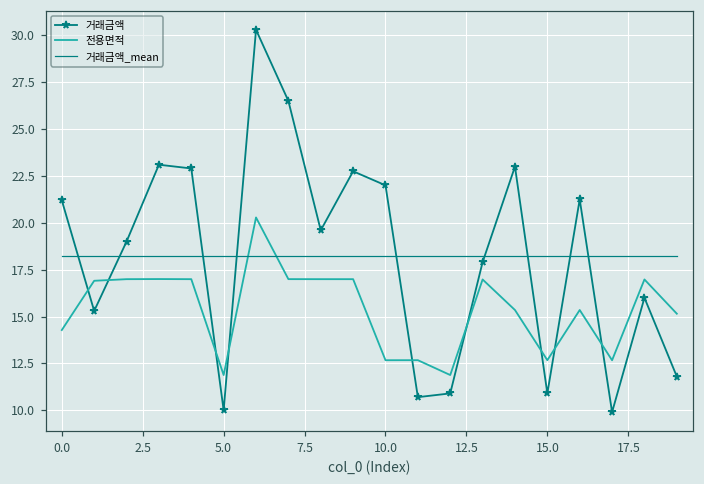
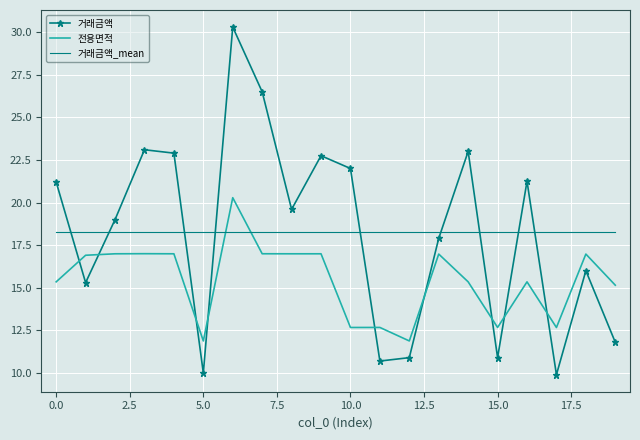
전용면적, 0.0: 14.3 -> 15.3
